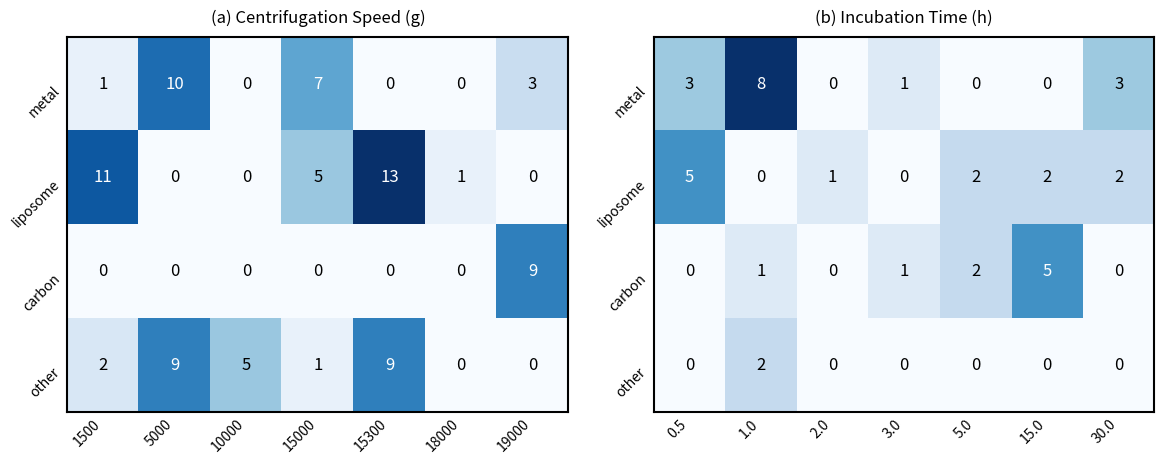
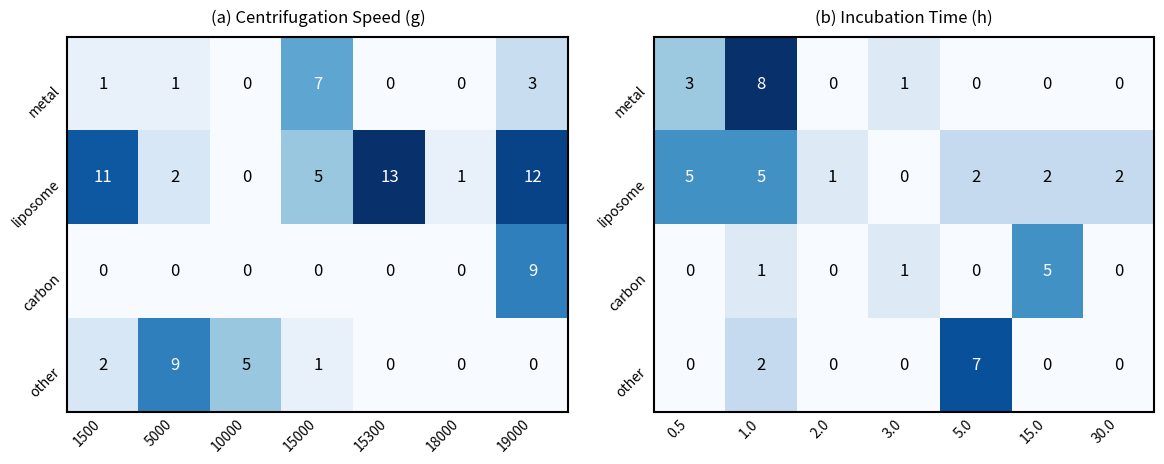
(a) Centrifugation Speed (g), metal, 5000: 10 -> 1
(a) Centrifugation Speed (g), liposome, 5000: 0 -> 2
(a) Centrifugation Speed (g), liposome, 19000: 0 -> 12
(a) Centrifugation Speed (g), other, 15300: 9 -> 0
(b) Incubation Time (h), metal, 30.0: 3 -> 0
(b) Incubation Time (h), liposome, 1.0: 0 -> 5
(b) Incubation Time (h), carbon, 5.0: 2 -> 0
(b) Incubation Time (h), other, 5.0: 0 -> 7
